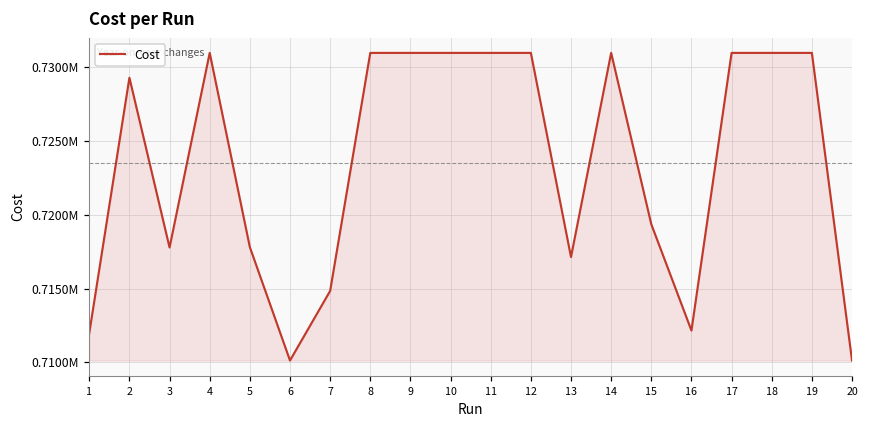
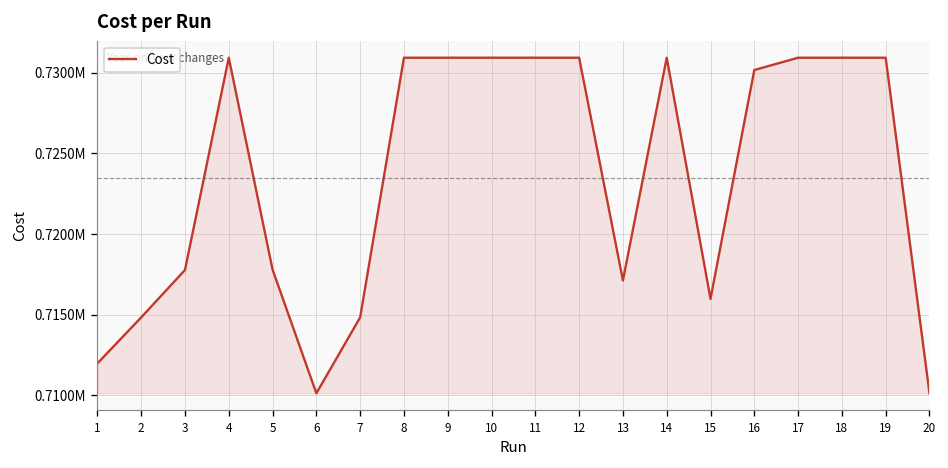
2: 729300 -> 714800
15: 719300 -> 716000
16: 712200 -> 730200
